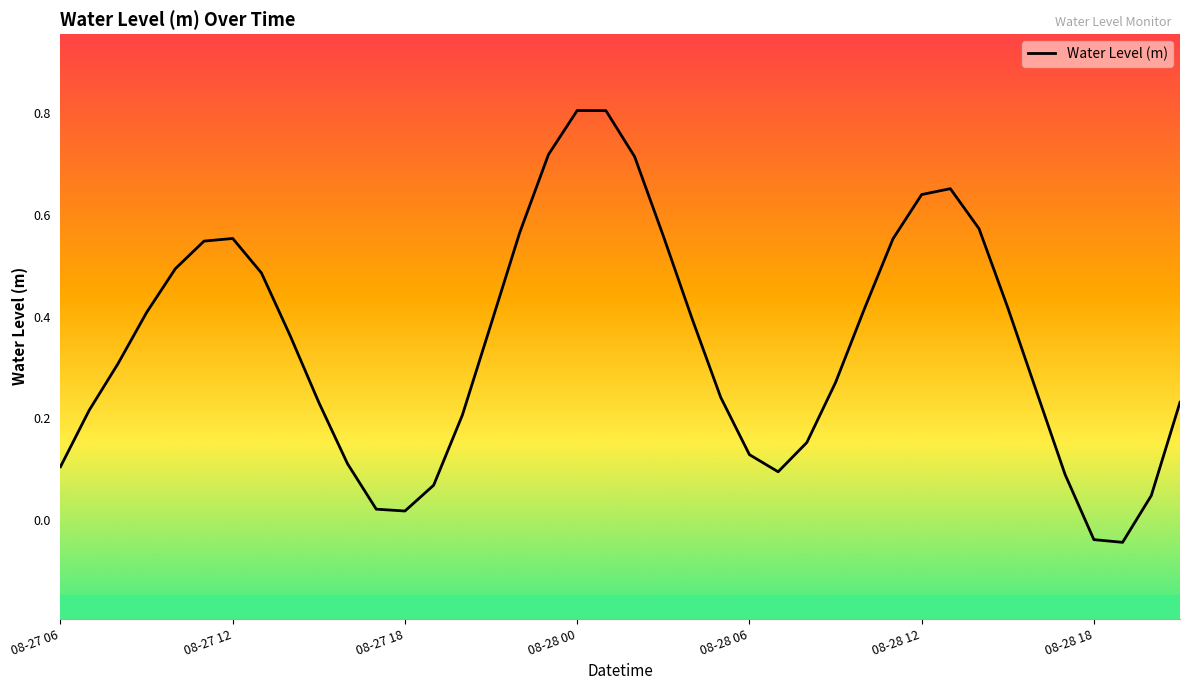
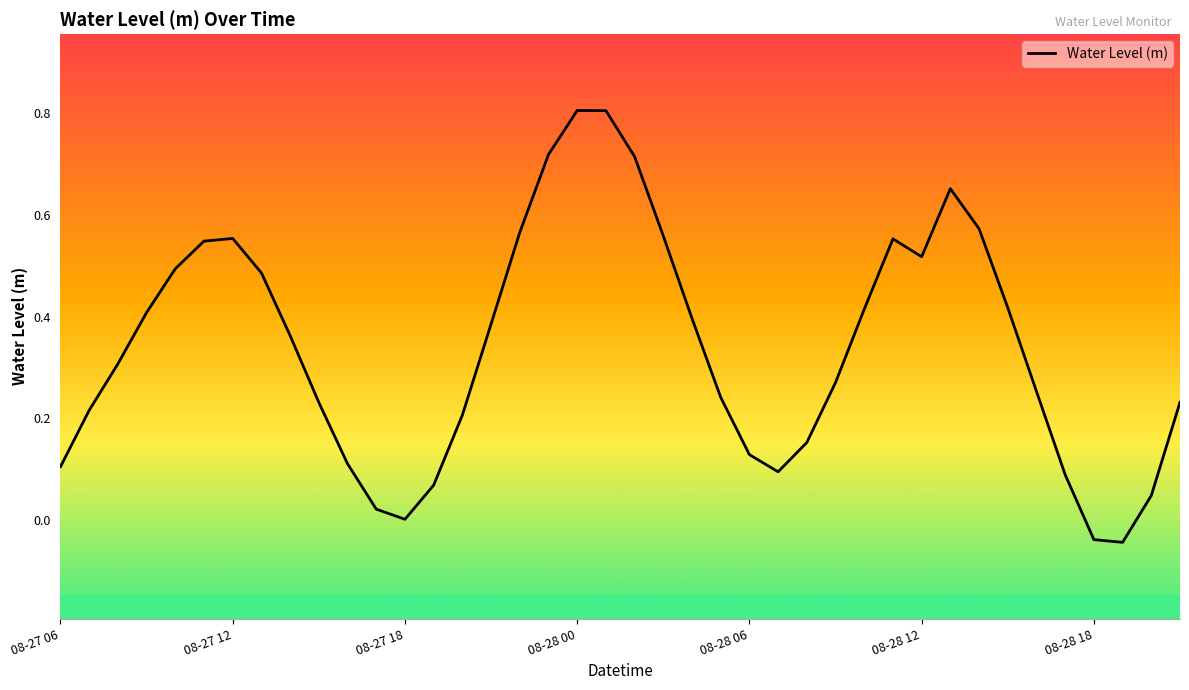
08-27 18: 0.02 -> 0.00
08-28 12: 0.64 -> 0.52
